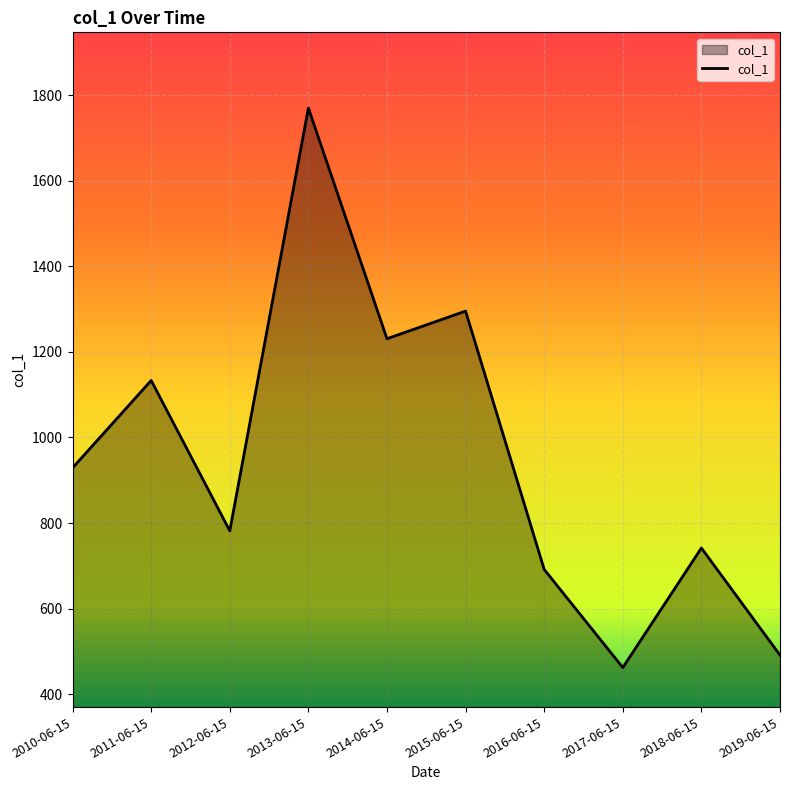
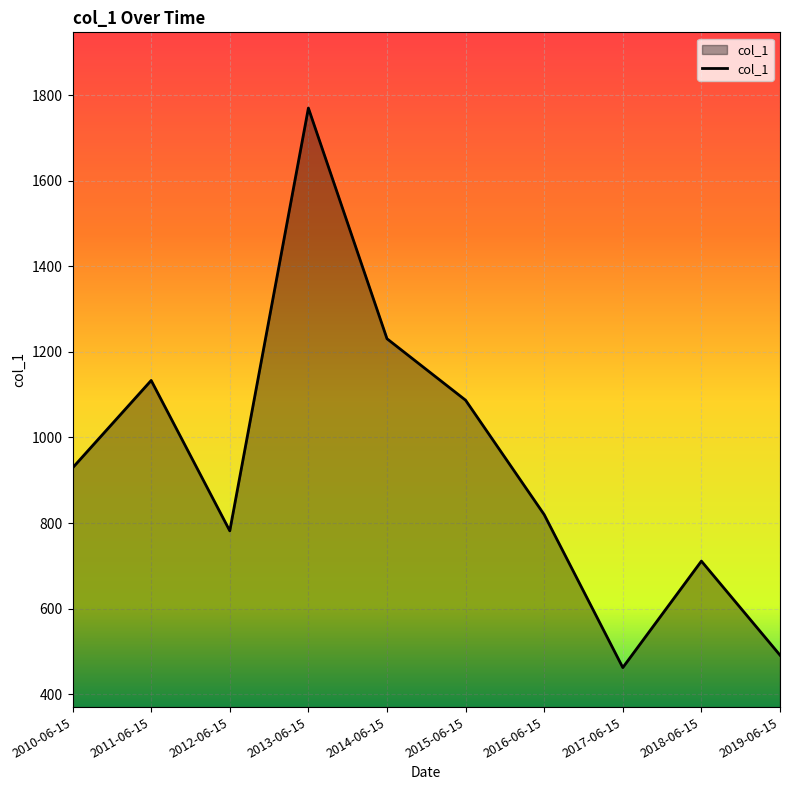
2015-06-15: 1300 -> 1090
2016-06-15: 690 -> 820
2018-06-15: 740 -> 710
